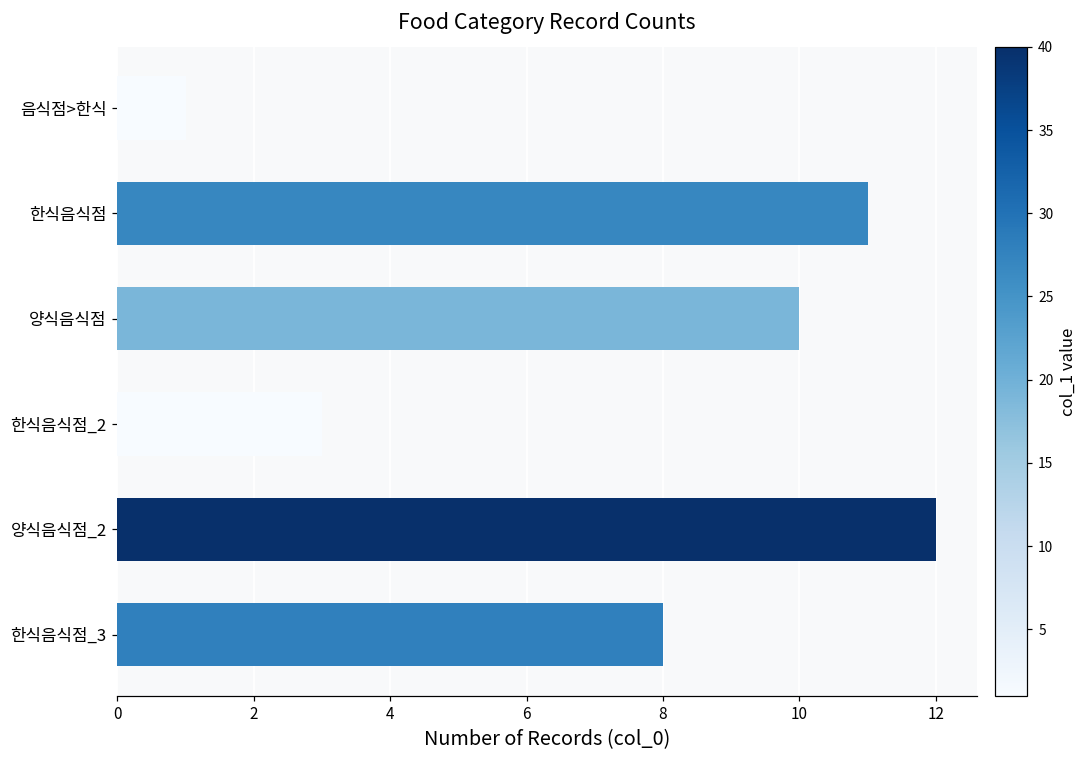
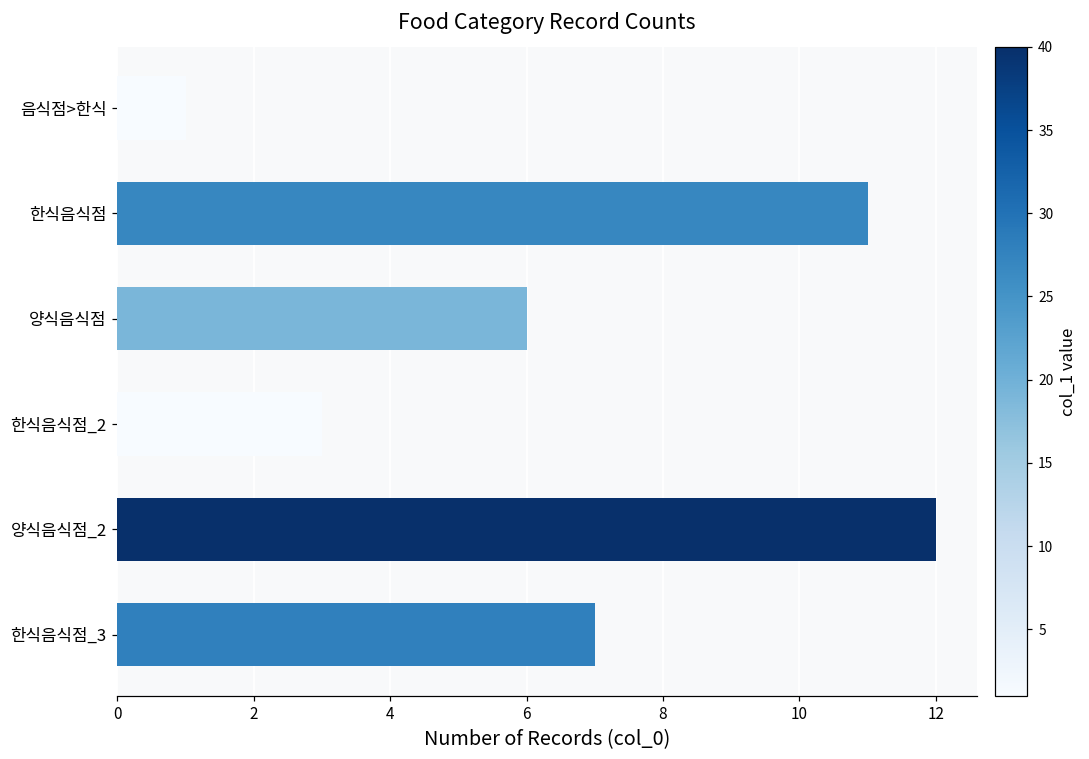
양식음식점: 10 -> 6
한식음식점_3: 8 -> 7
